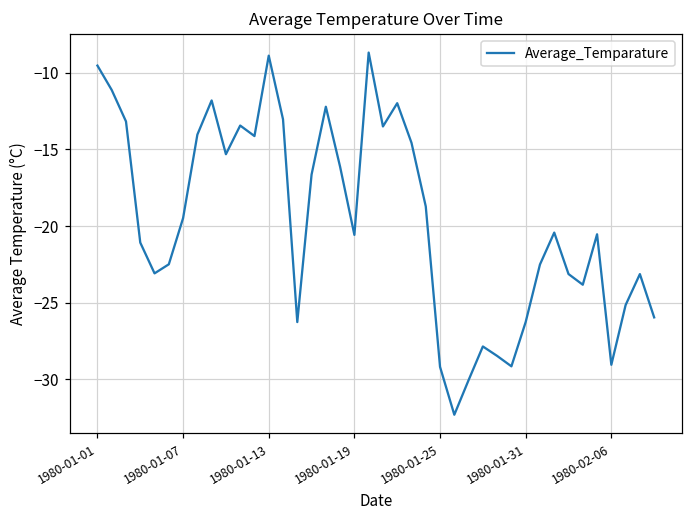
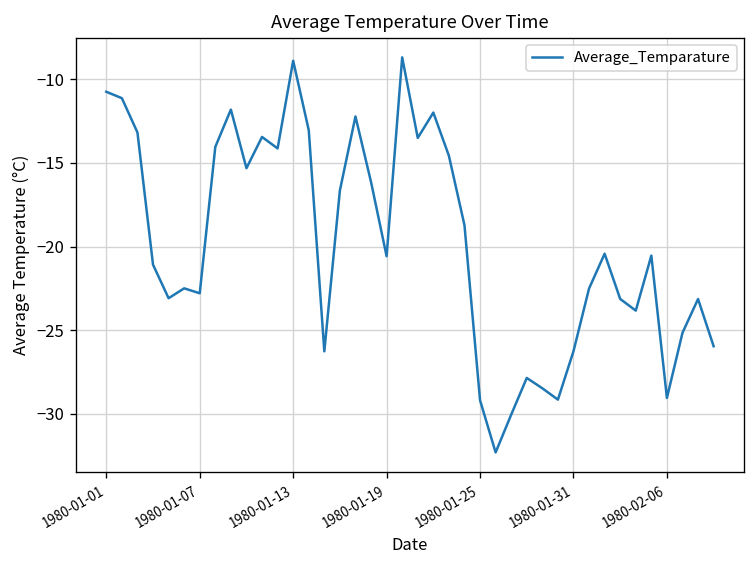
1980-01-01: -9.5 -> -10.7
1980-01-07: -19.5 -> -22.8
